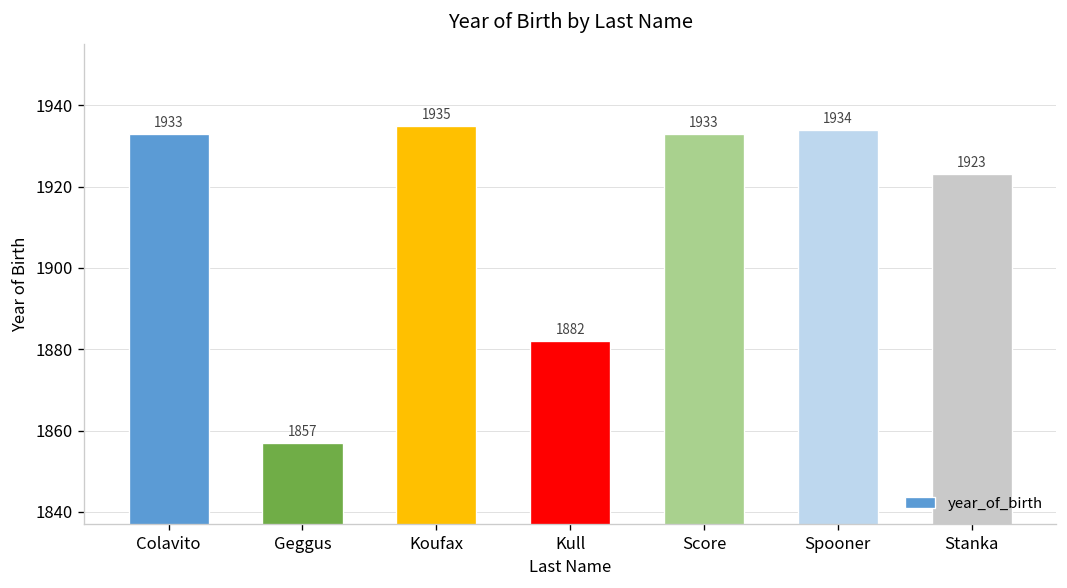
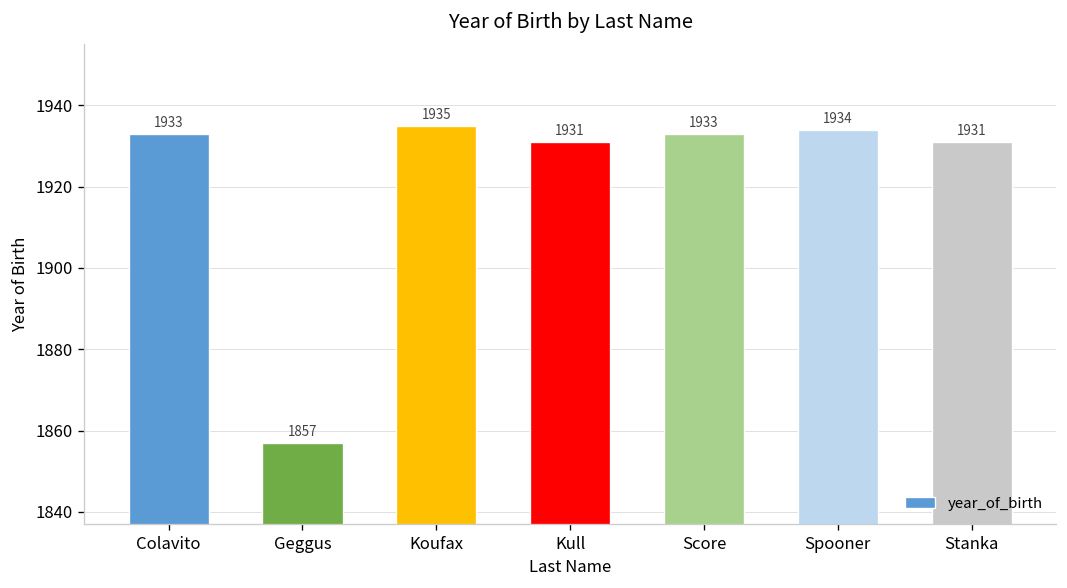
Kull: 1882 -> 1931
Stanka: 1923 -> 1931
